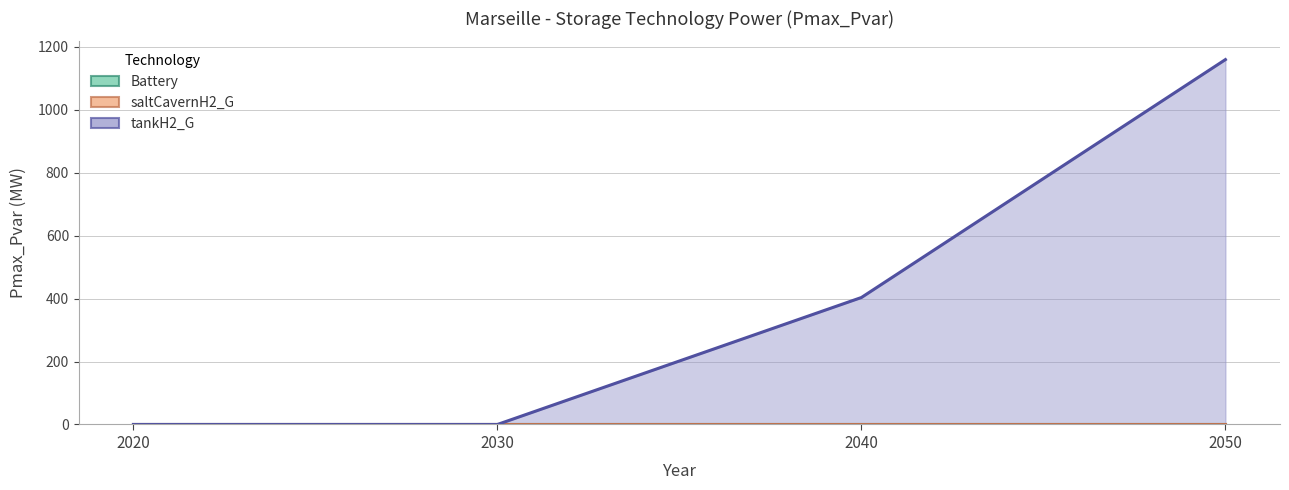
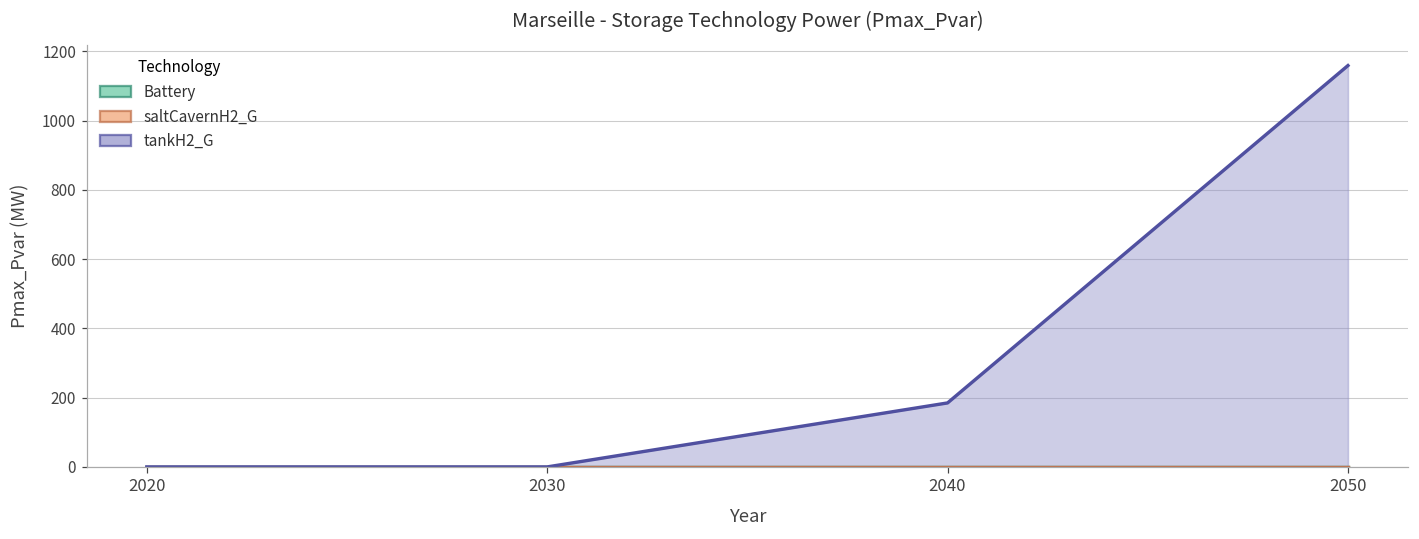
tankH2_G, 2040: 400 -> 180
